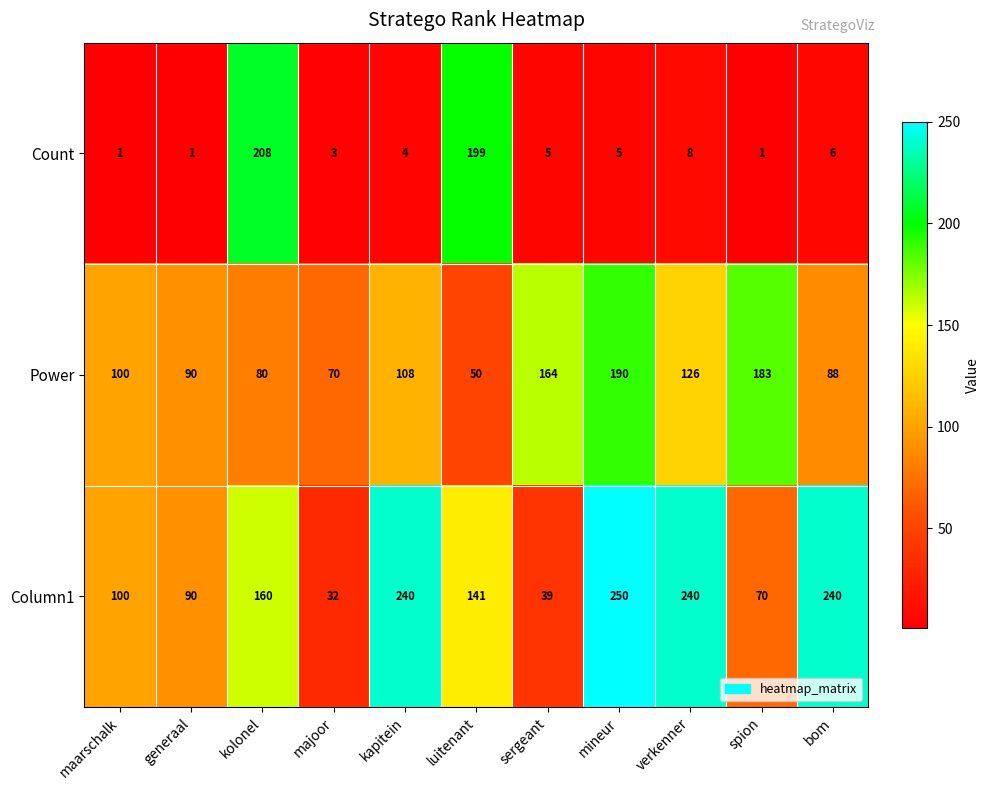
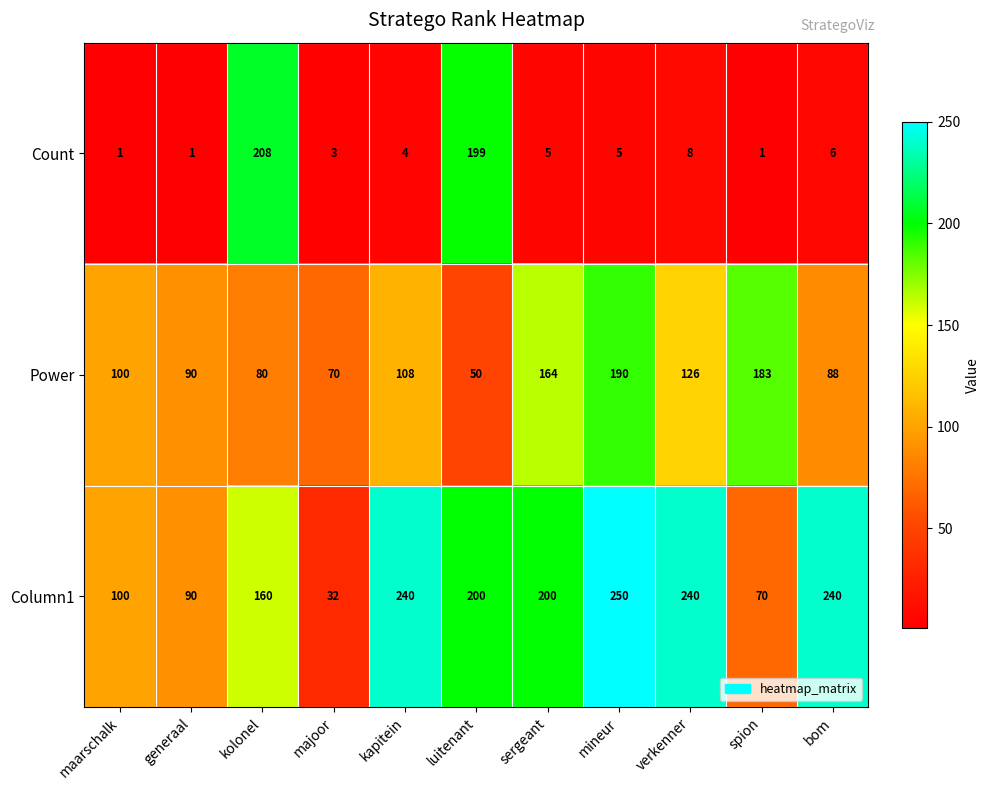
Column1, luitenant: 141 -> 200
Column1, sergeant: 39 -> 200
